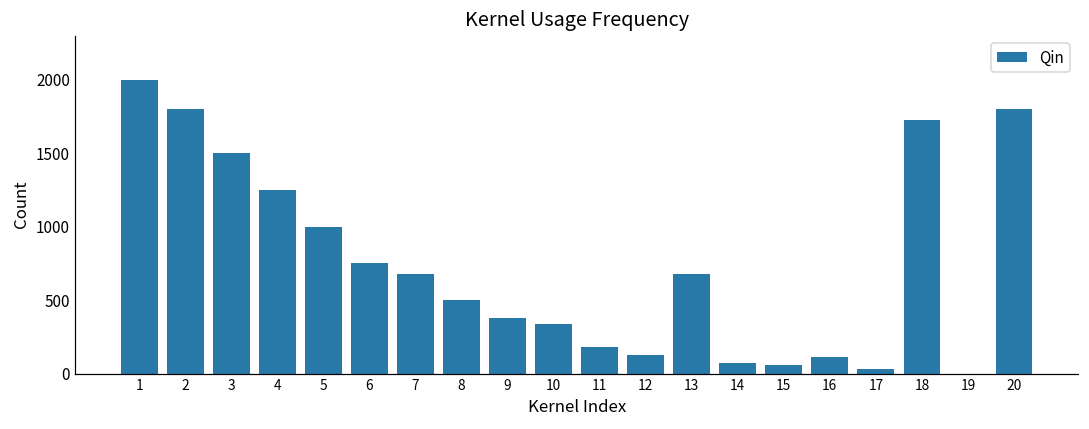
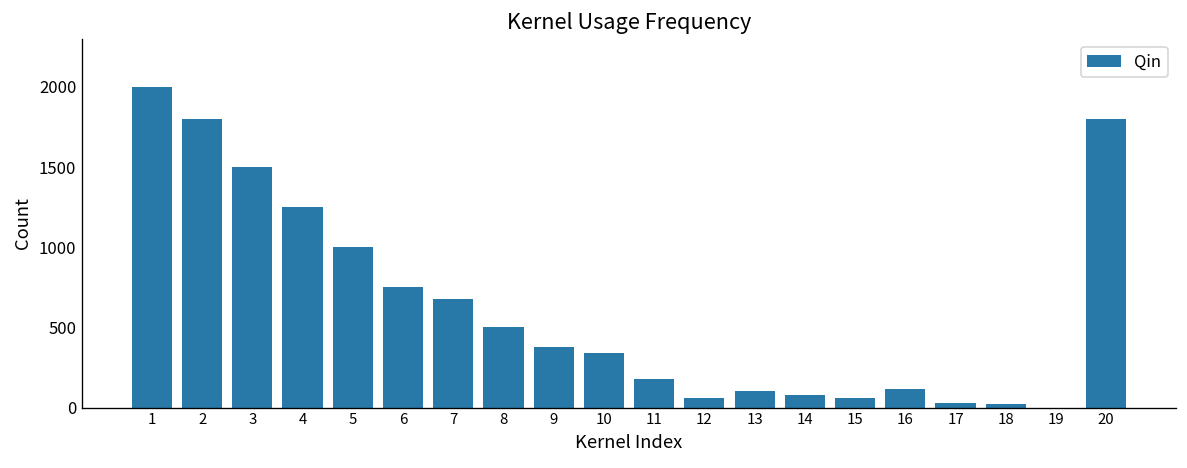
12: 130 -> 60
13: 670 -> 100
18: 1730 -> 20
